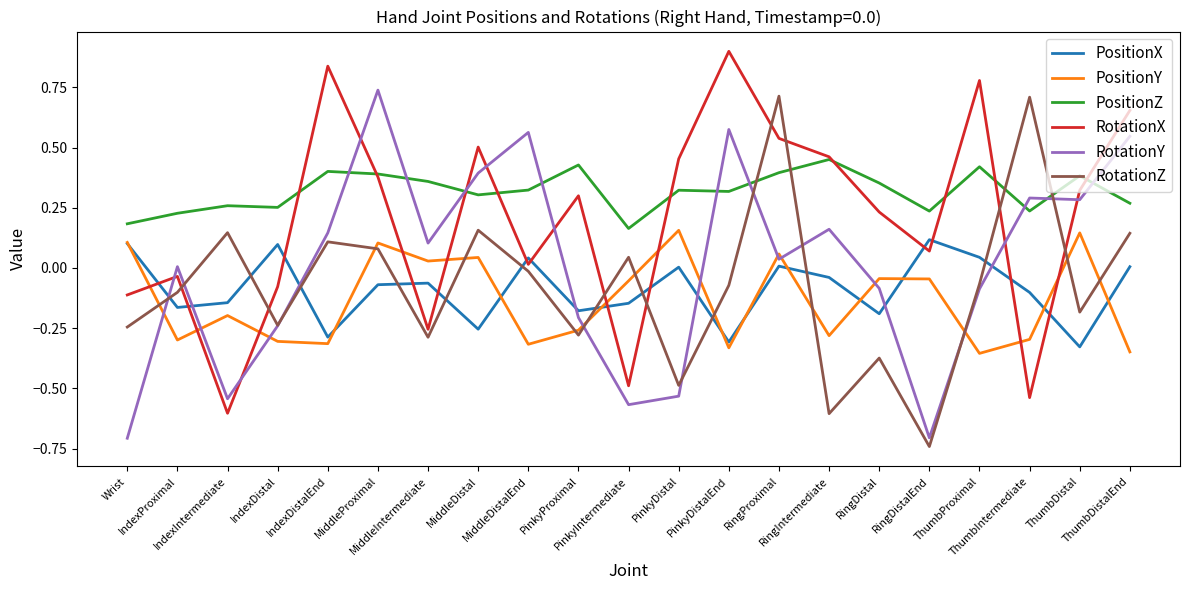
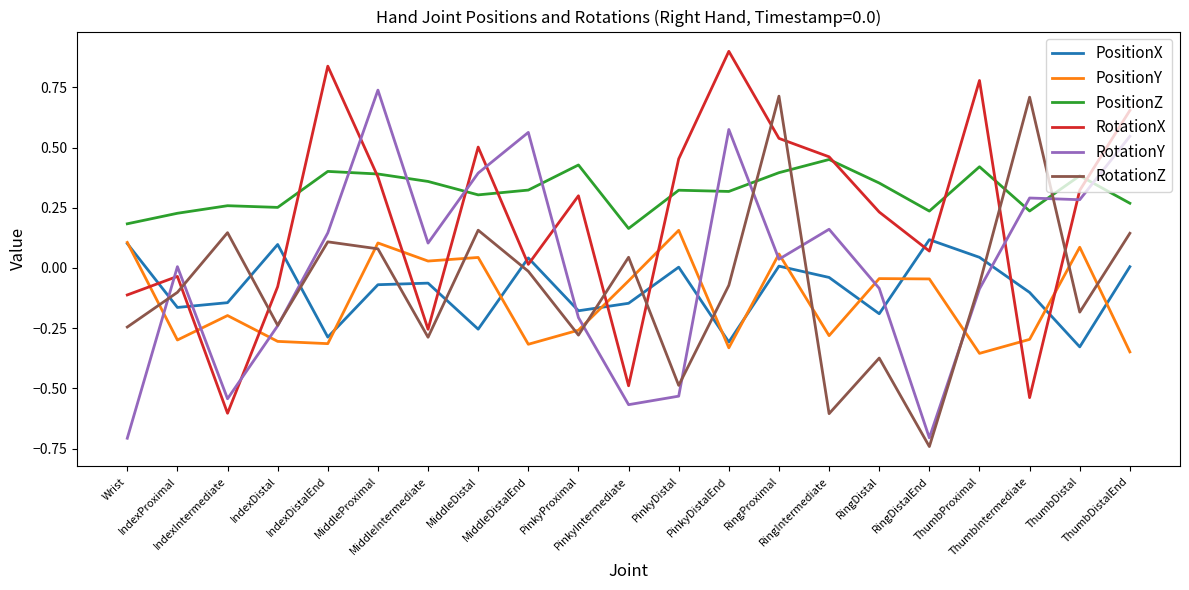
PositionY, ThumbDistal: 0.15 -> 0.09
